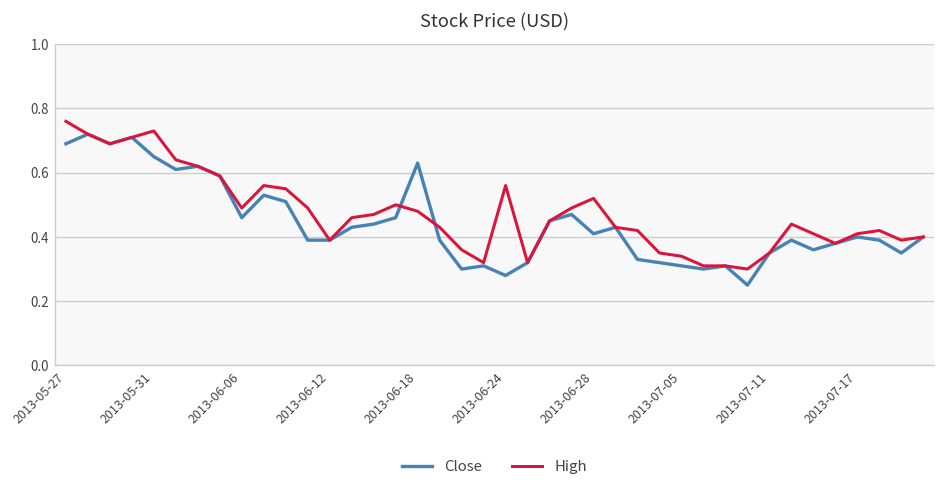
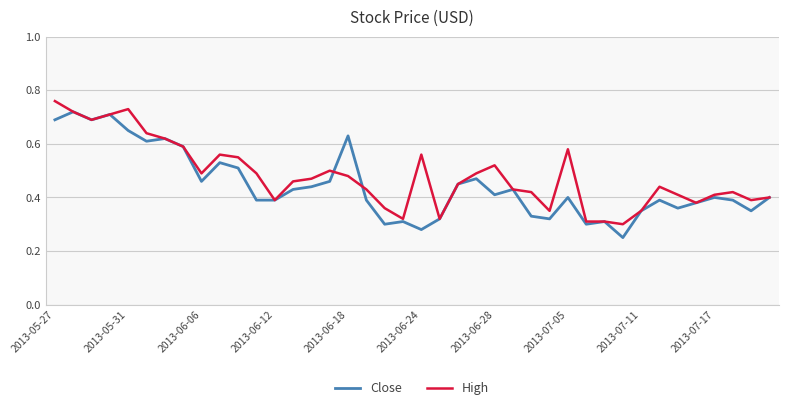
Close, 2013-07-05: 0.31 -> 0.40
High, 2013-07-05: 0.34 -> 0.58
